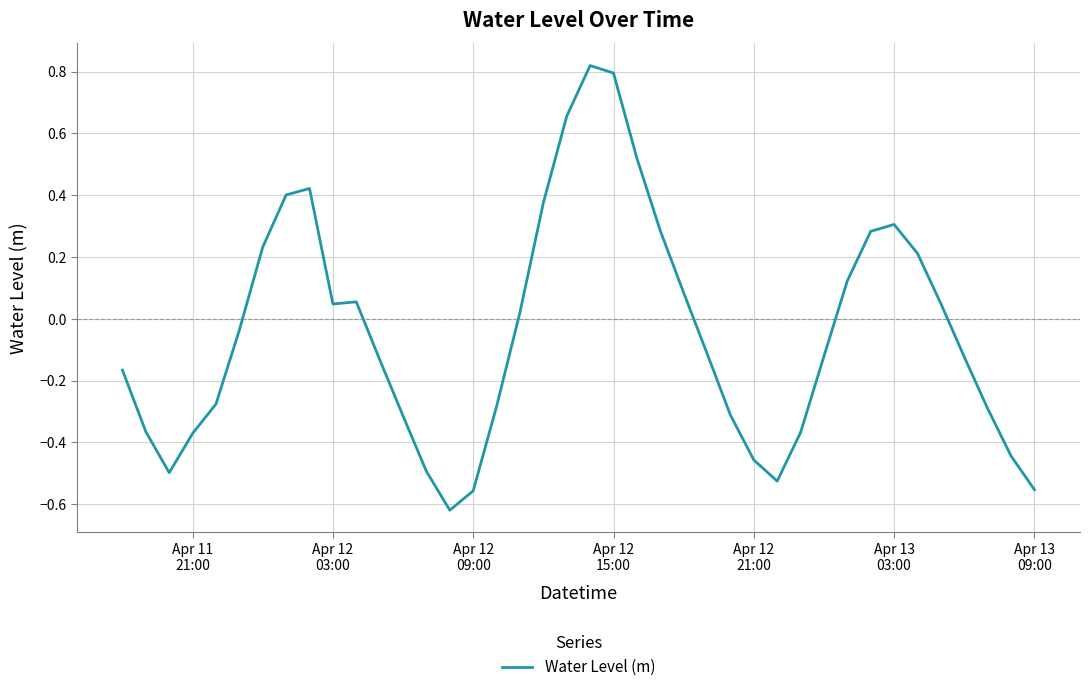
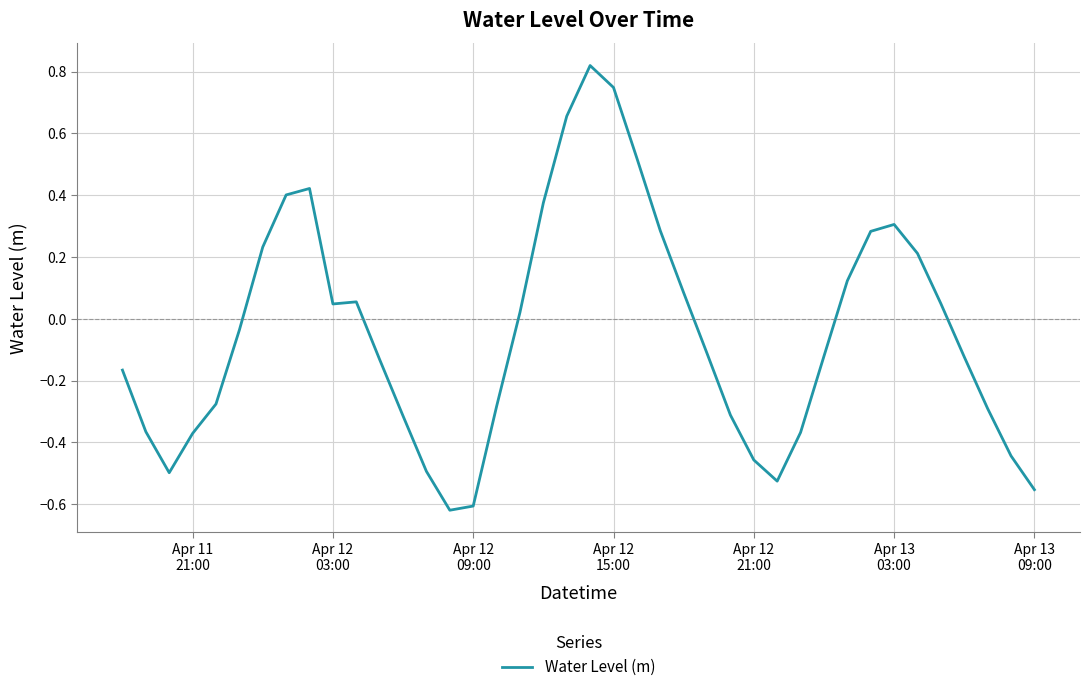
Apr 12 09:00: -0.56 -> -0.61
Apr 12 15:00: 0.80 -> 0.75
